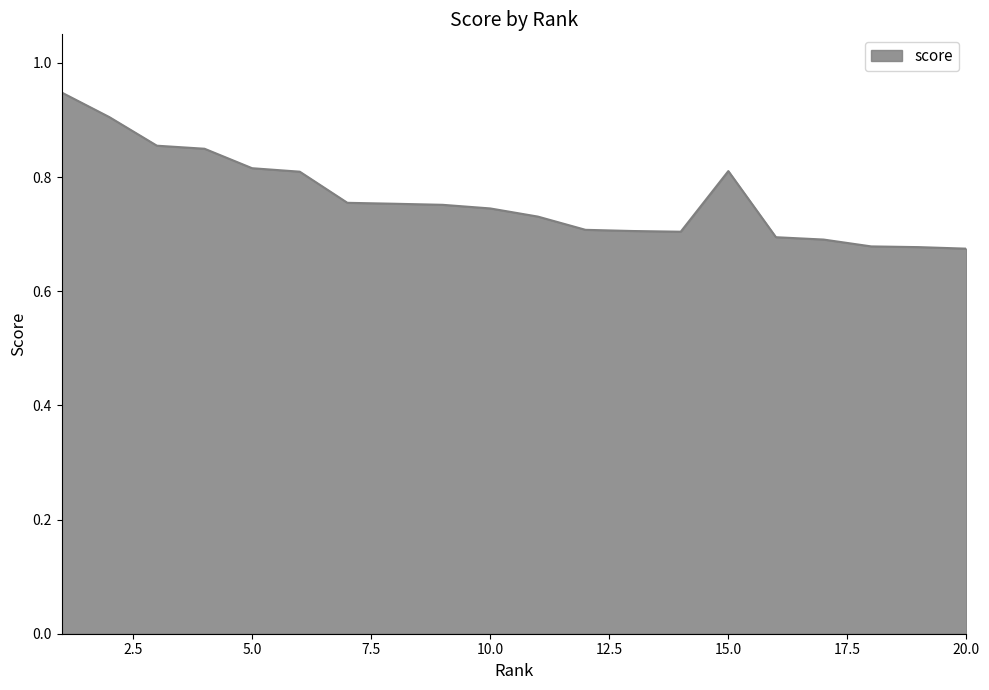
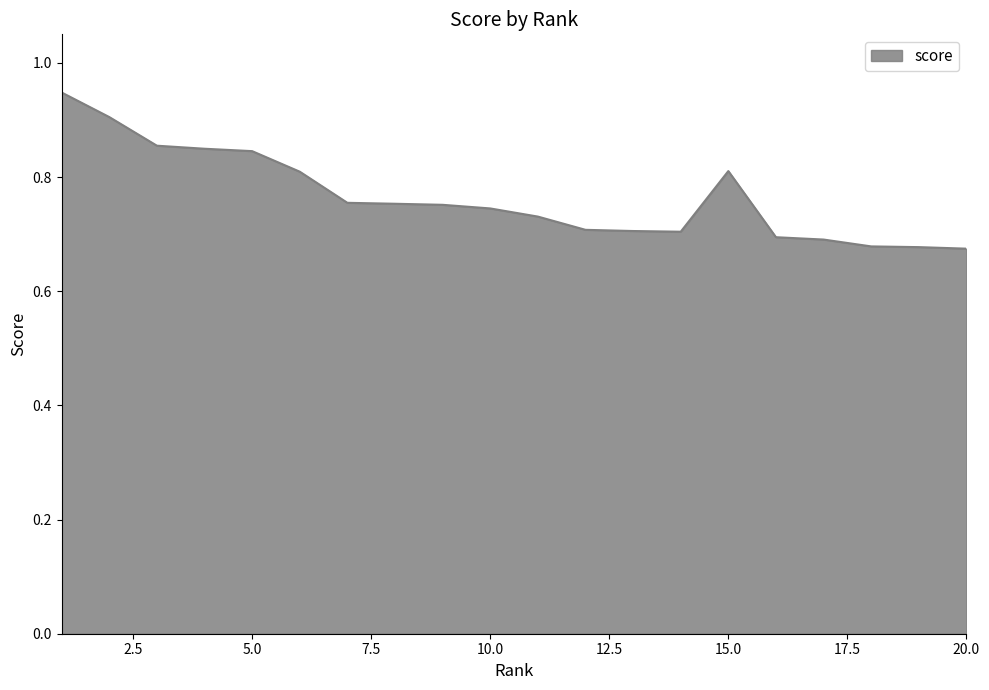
5.0: 0.82 -> 0.85
